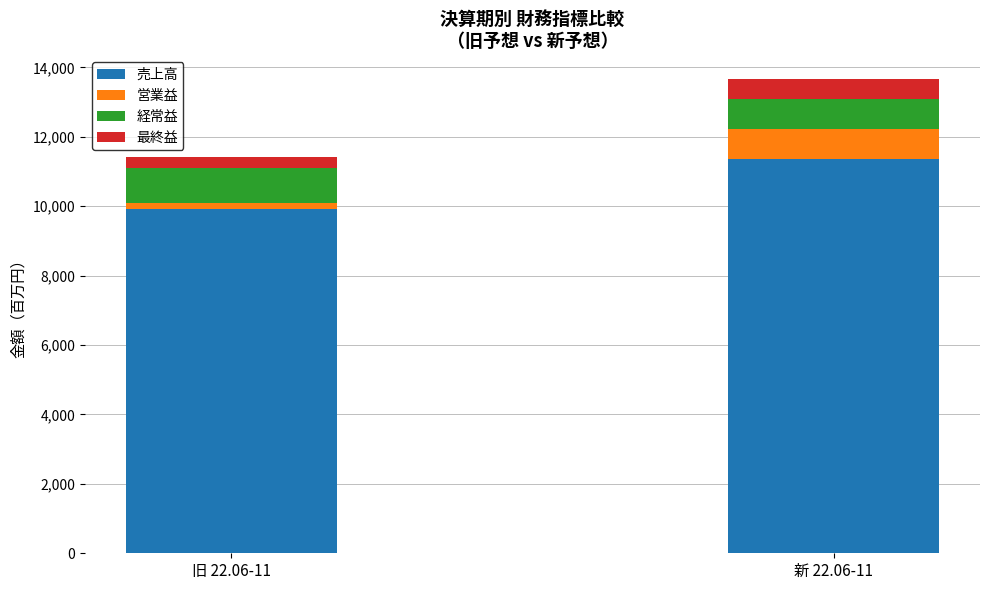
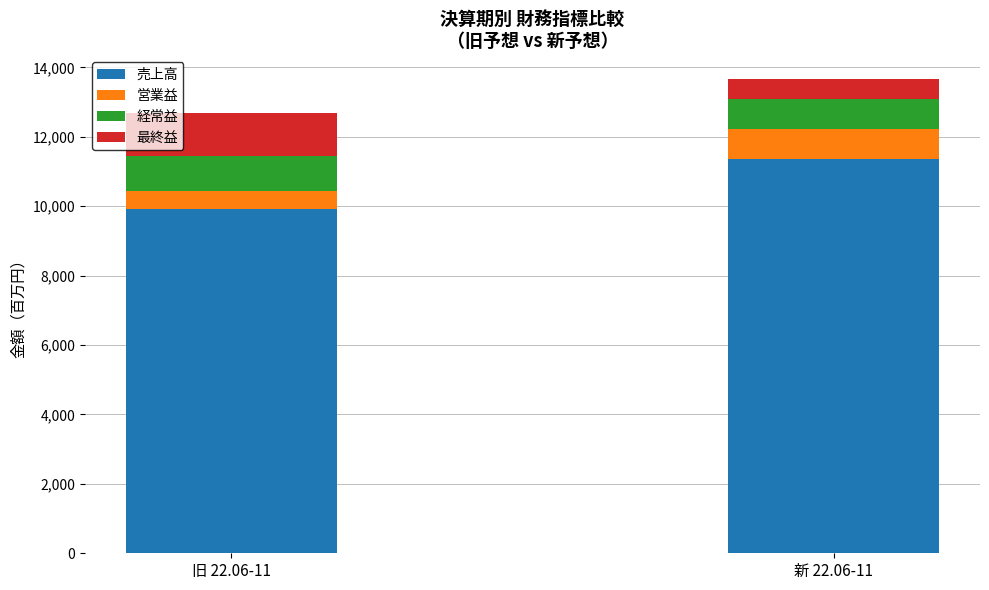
営業益, 旧 22.06-11: 200 -> 500
最終益, 旧 22.06-11: 300 -> 1,300
